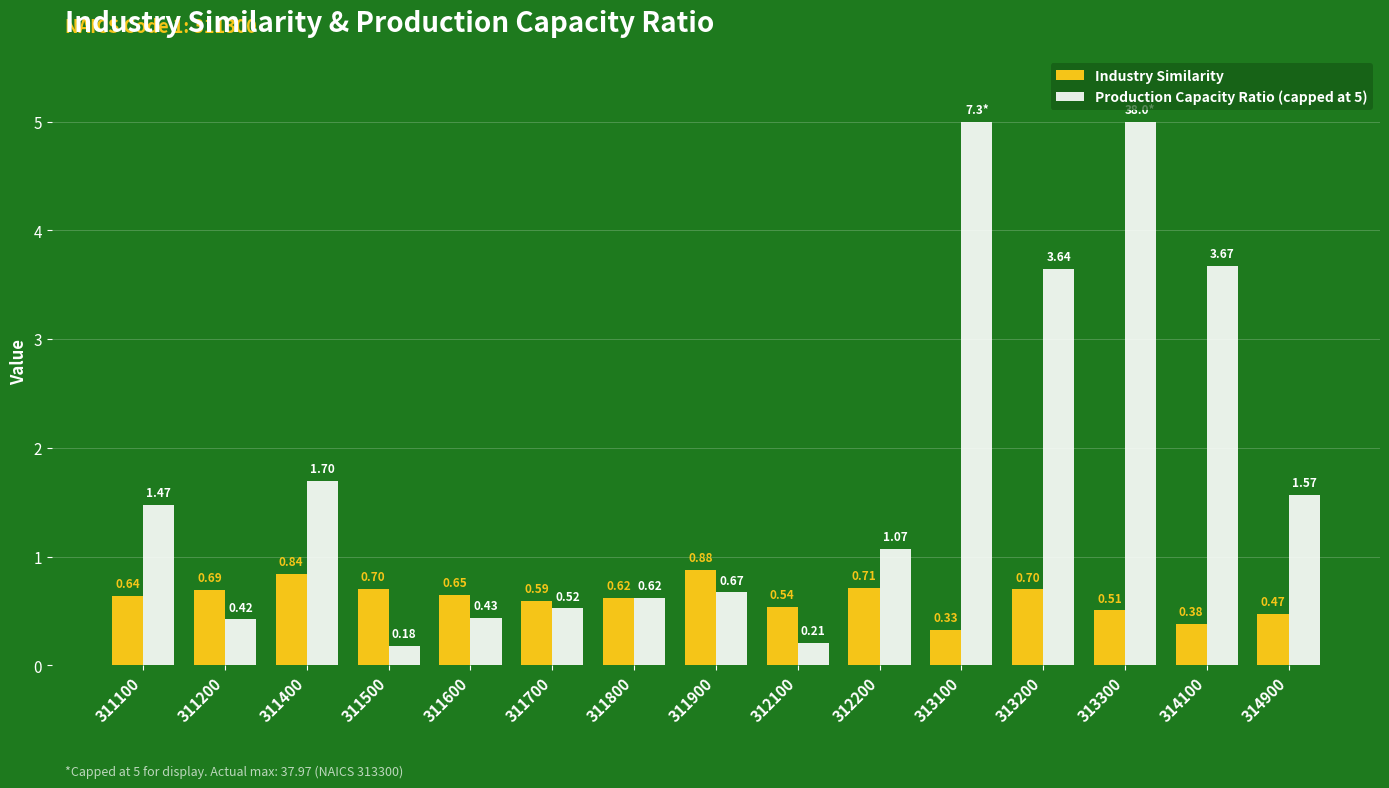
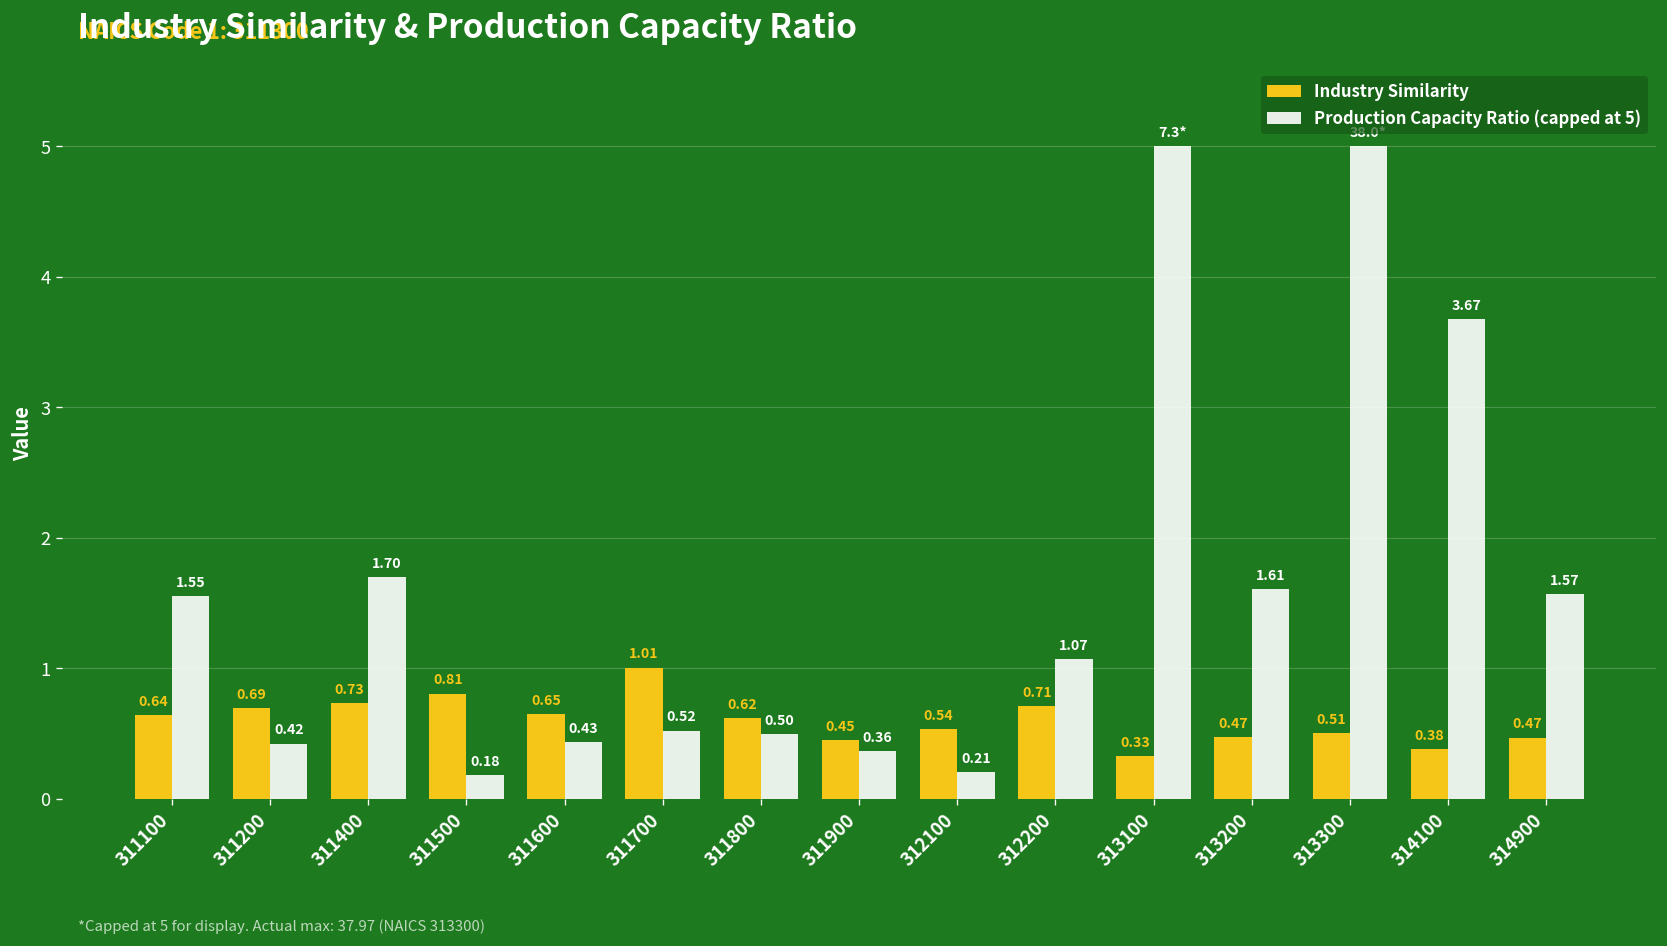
Production Capacity Ratio (capped at 5), 311100: 1.47 -> 1.55
Industry Similarity, 311400: 0.84 -> 0.73
Industry Similarity, 311500: 0.70 -> 0.81
Industry Similarity, 311700: 0.59 -> 1.01
Production Capacity Ratio (capped at 5), 311800: 0.62 -> 0.50
Industry Similarity, 311900: 0.88 -> 0.45
Production Capacity Ratio (capped at 5), 311900: 0.67 -> 0.36
Industry Similarity, 313200: 0.70 -> 0.47
Production Capacity Ratio (capped at 5), 313200: 3.64 -> 1.61
